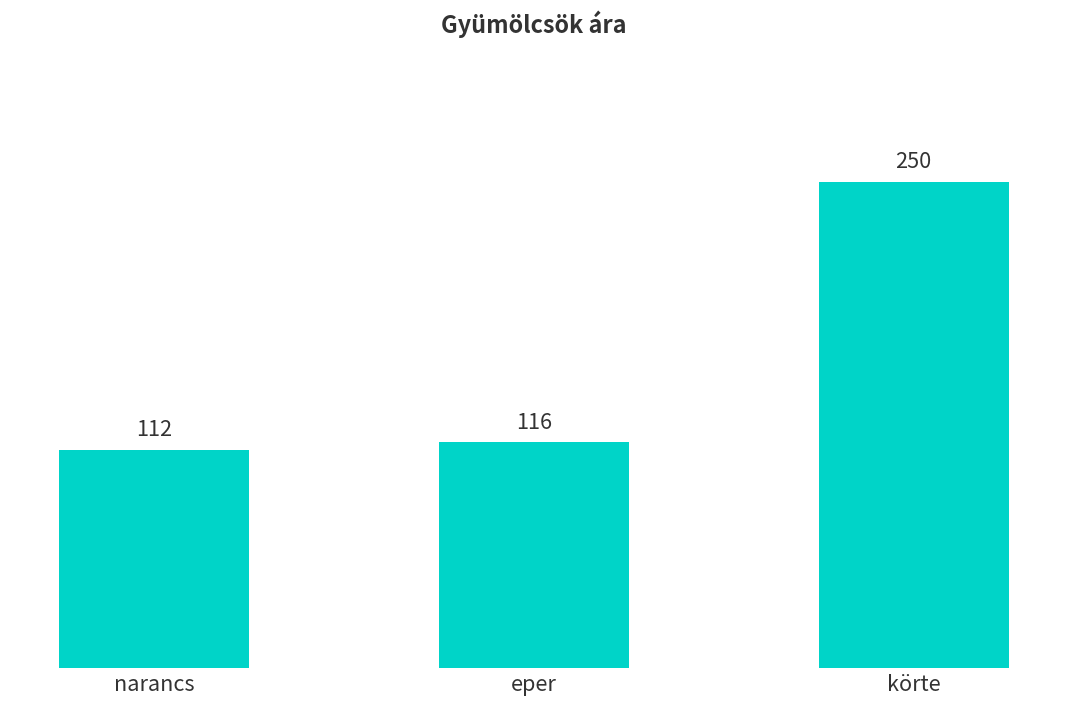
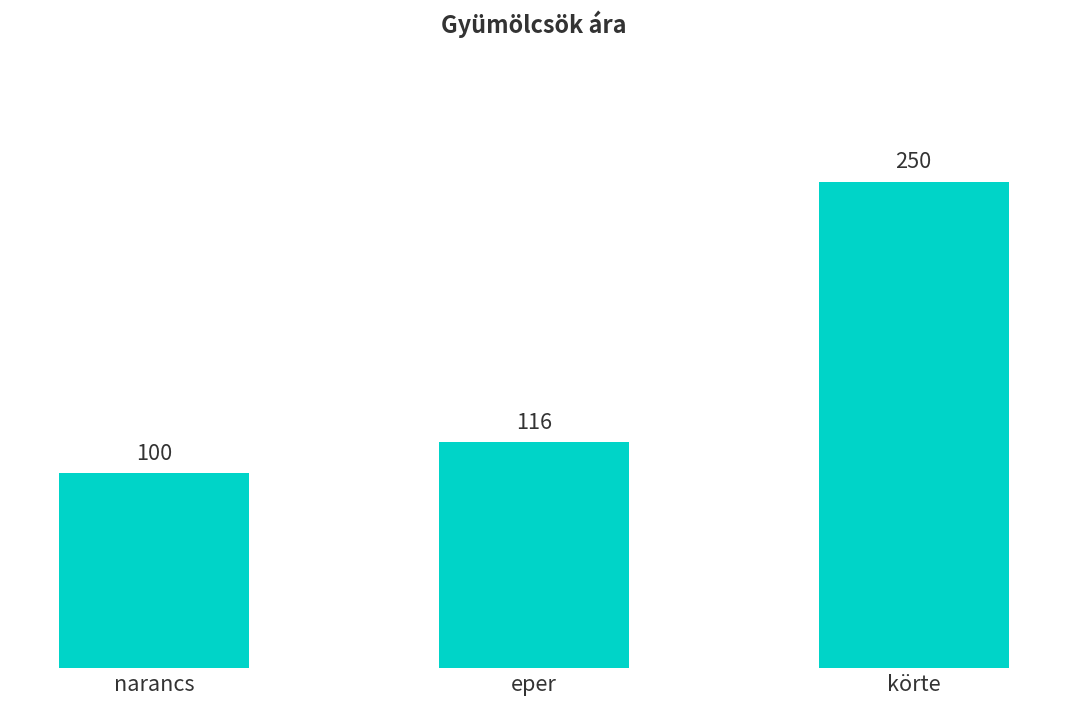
narancs: 112 -> 100
